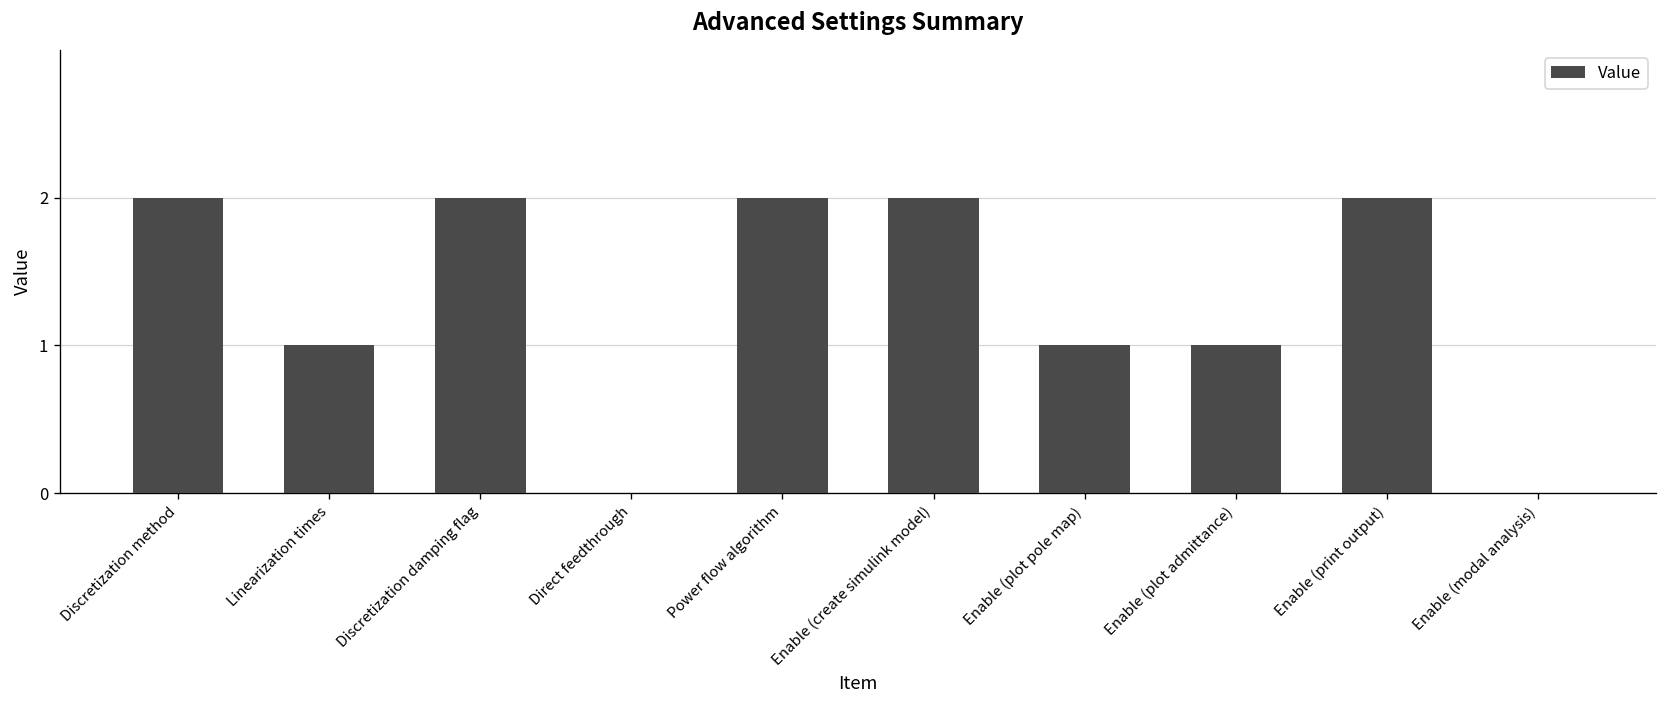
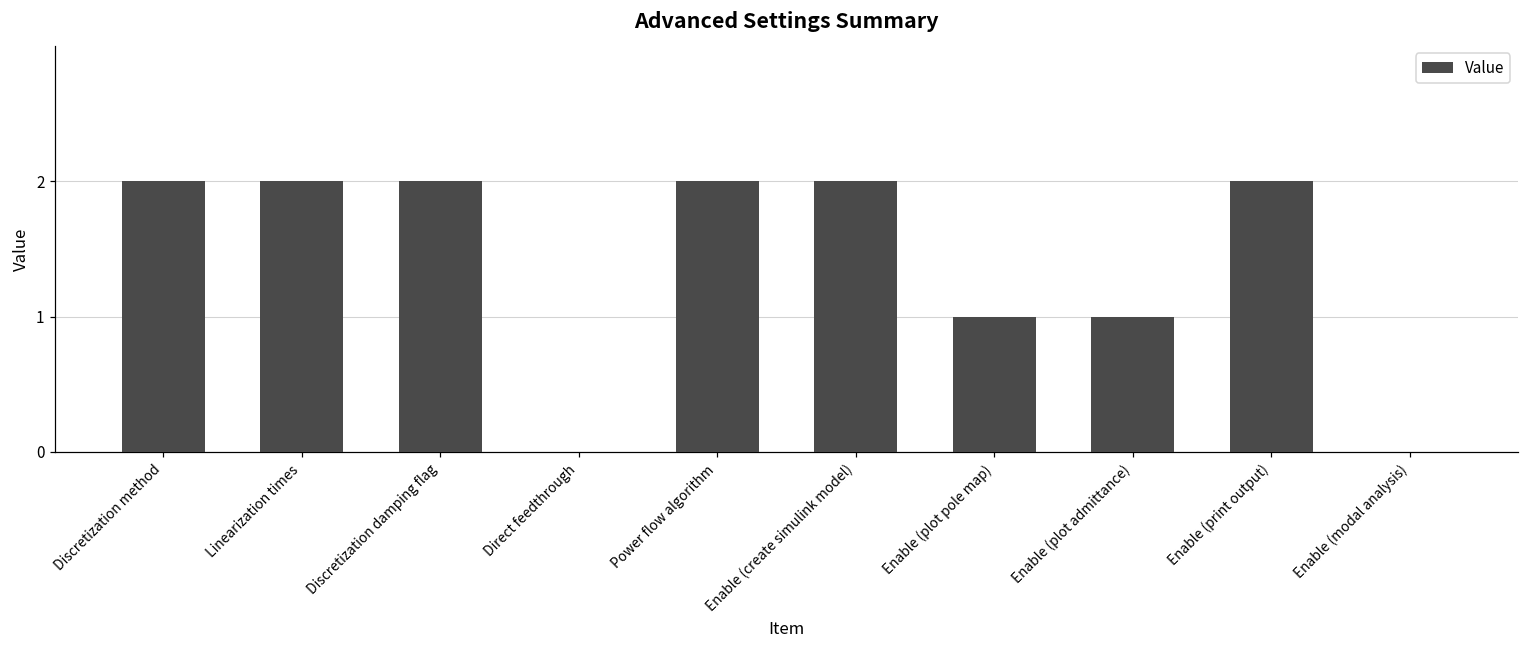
Linearization times: 1 -> 2
